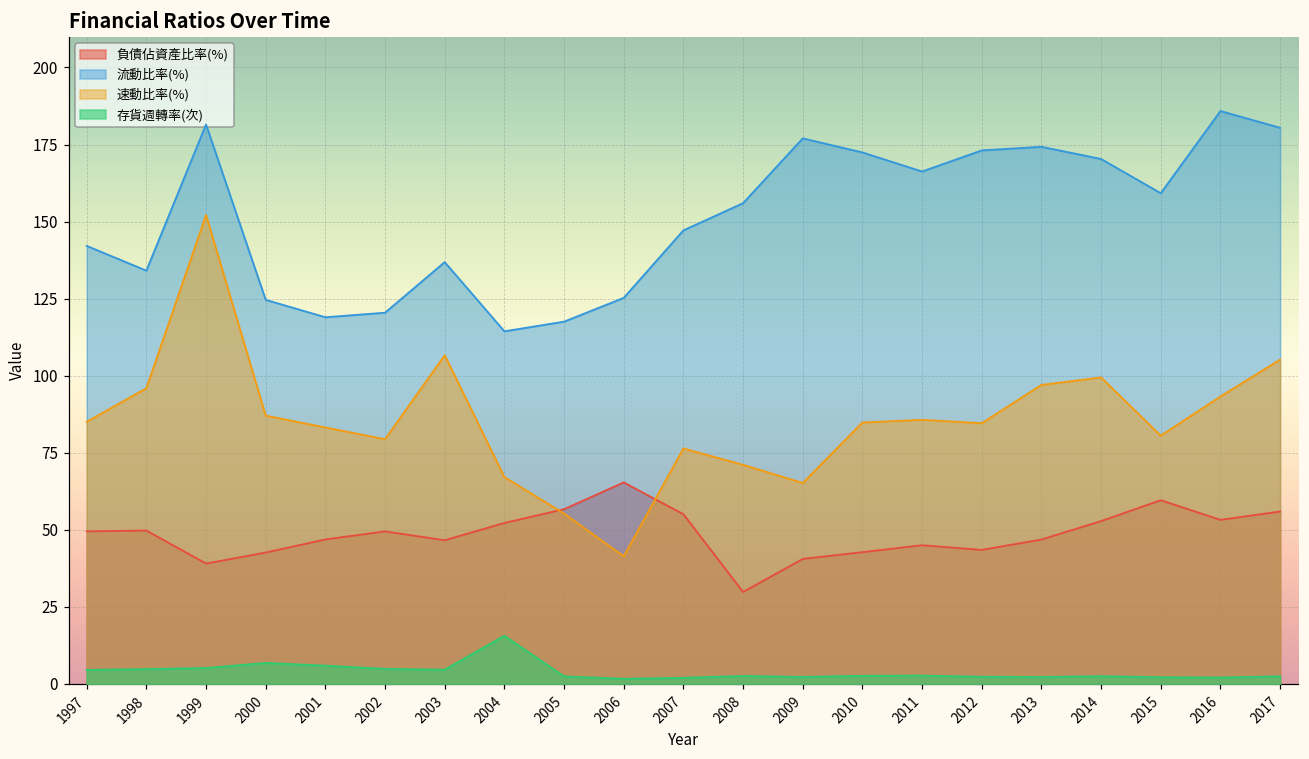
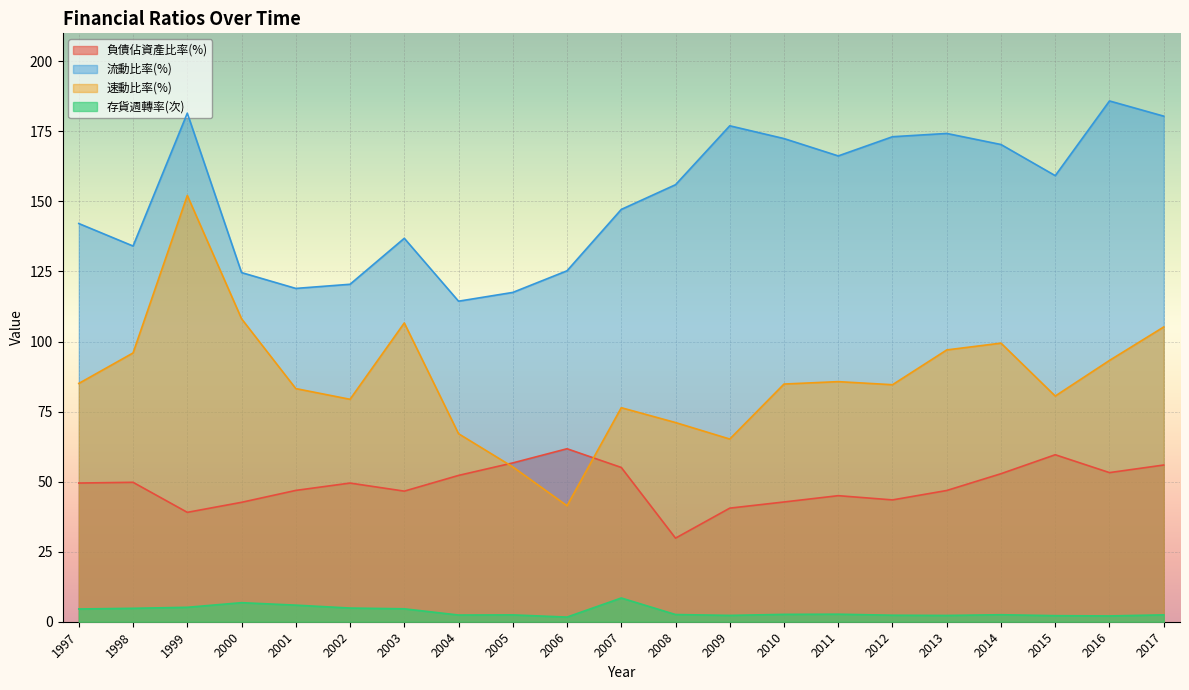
速動比率(%), 2000: 87 -> 108
存貨週轉率(次), 2004: 16 -> 2
負債佔資產比率(%), 2006: 65 -> 62
存貨週轉率(次), 2007: 2 -> 8
